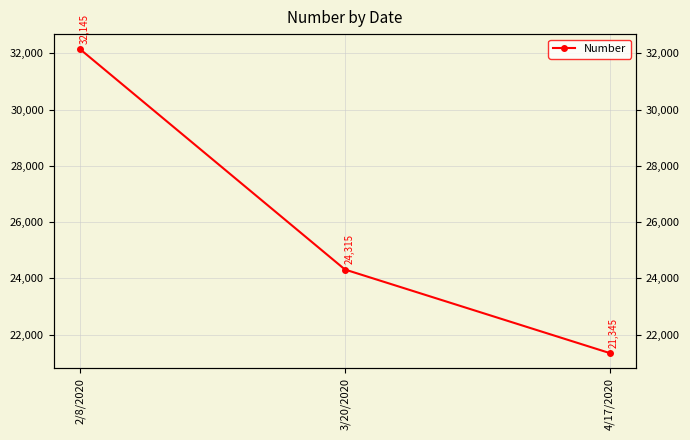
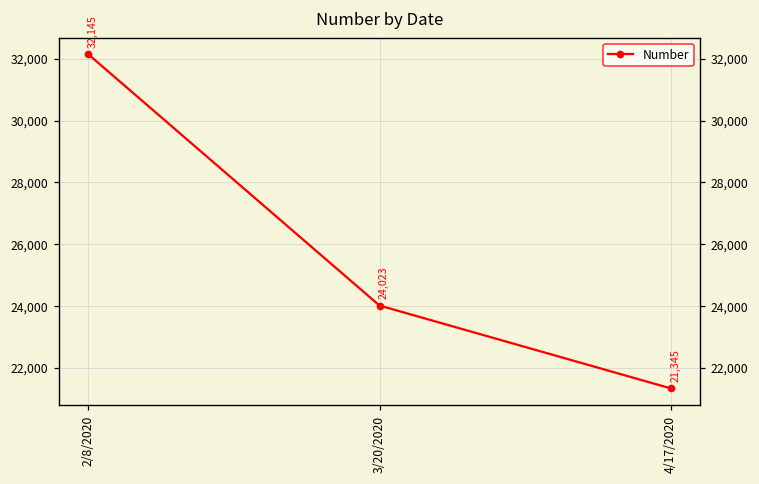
3/20/2020: 24,315 -> 24,023
